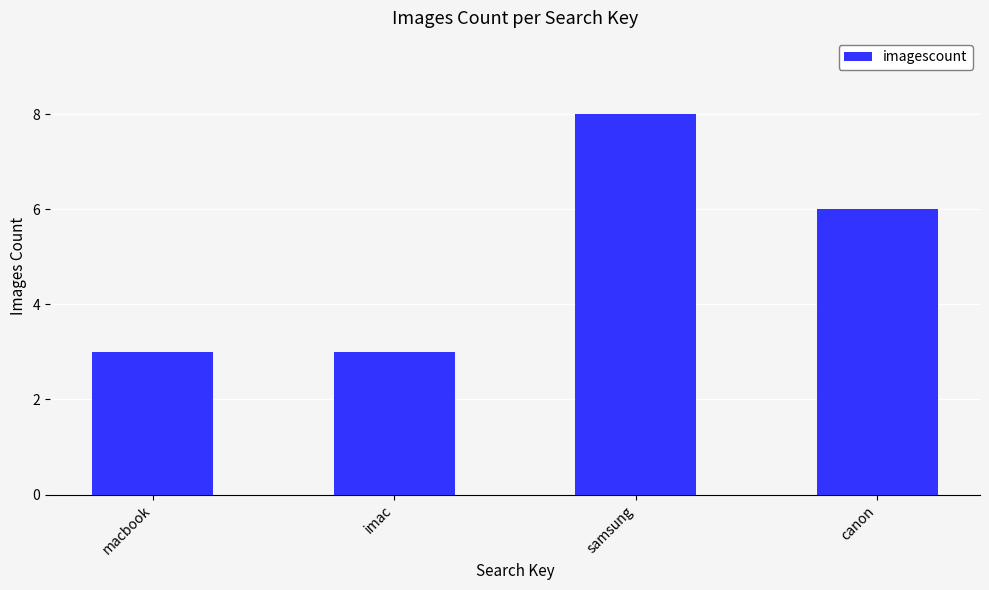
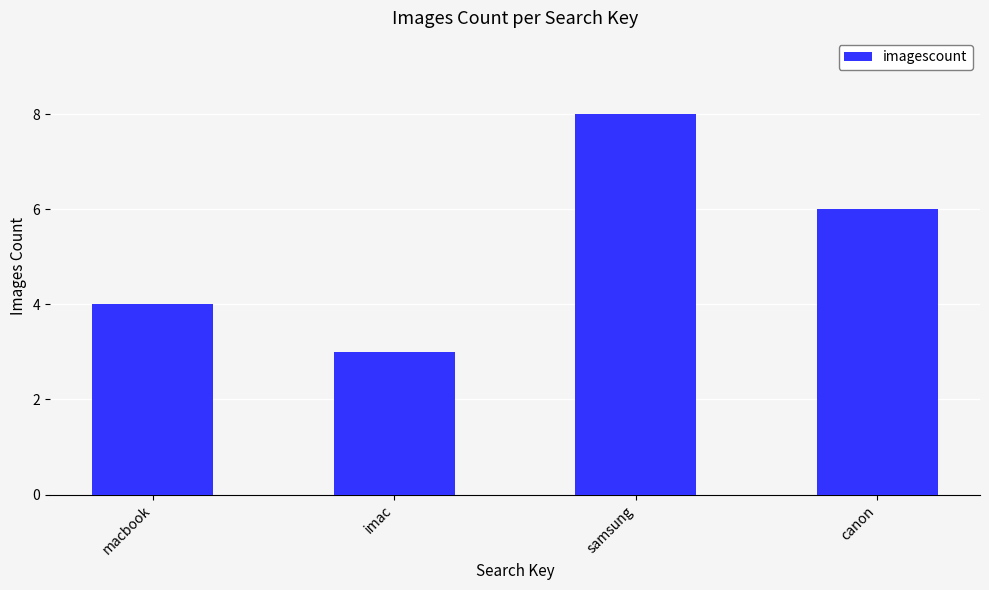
macbook: 3 -> 4
